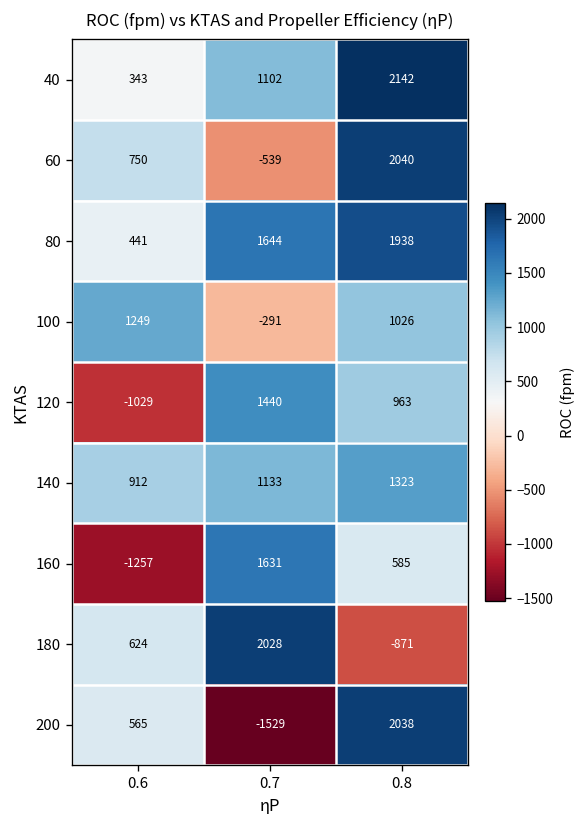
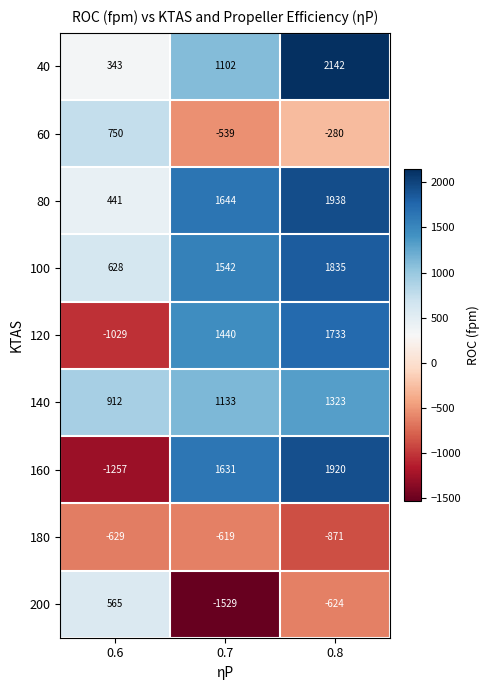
60, 0.8: 2040 -> -280
100, 0.6: 1249 -> 628
100, 0.7: -291 -> 1542
100, 0.8: 1026 -> 1835
120, 0.8: 963 -> 1733
160, 0.8: 585 -> 1920
180, 0.6: 624 -> -629
180, 0.7: 2028 -> -619
200, 0.8: 2038 -> -624
